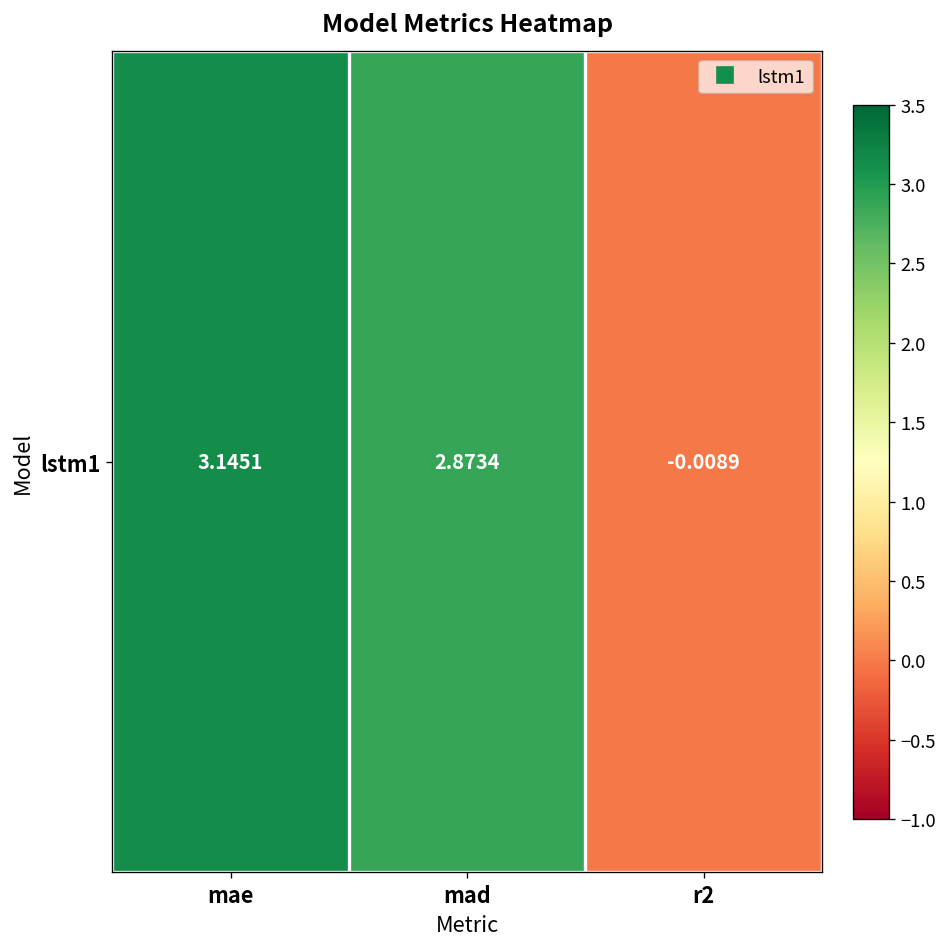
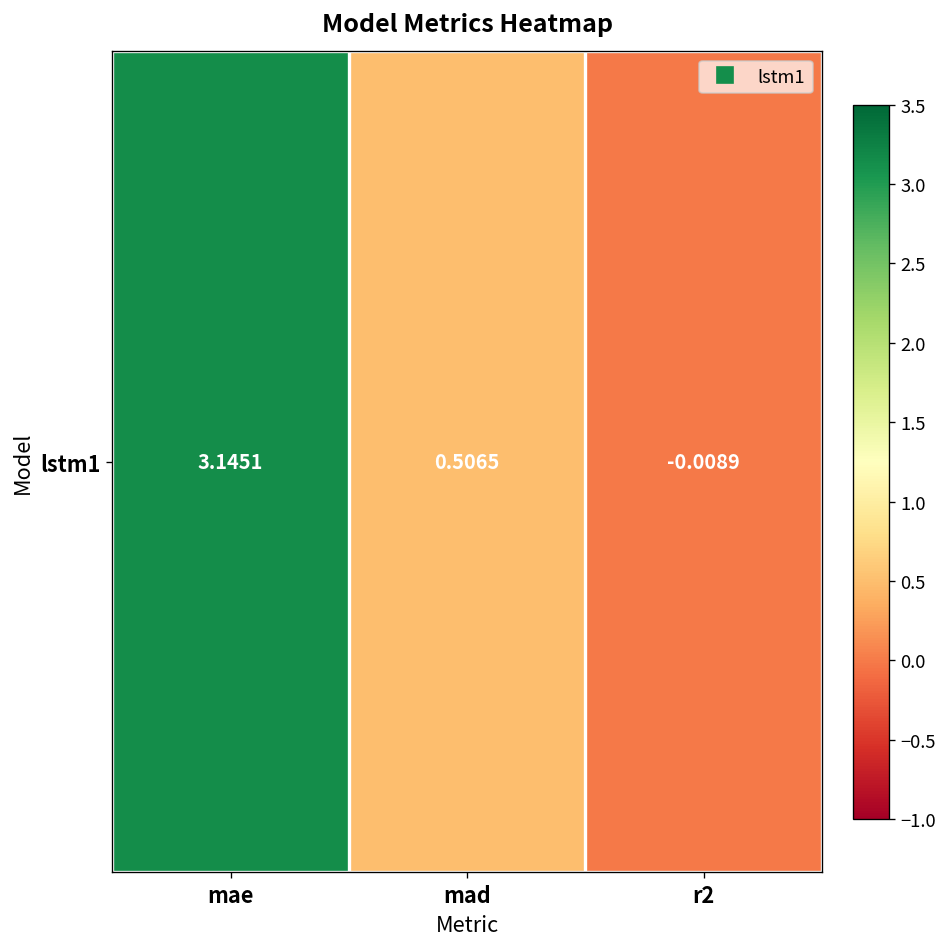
lstm1, mad: 2.8734 -> 0.5065
